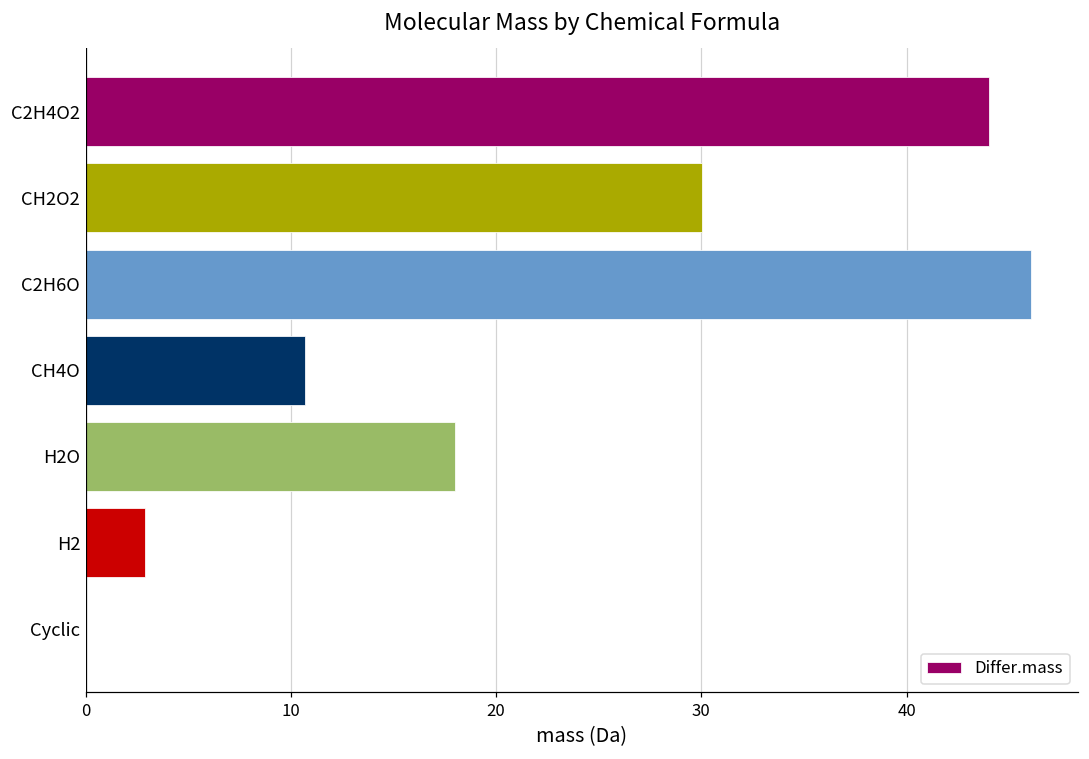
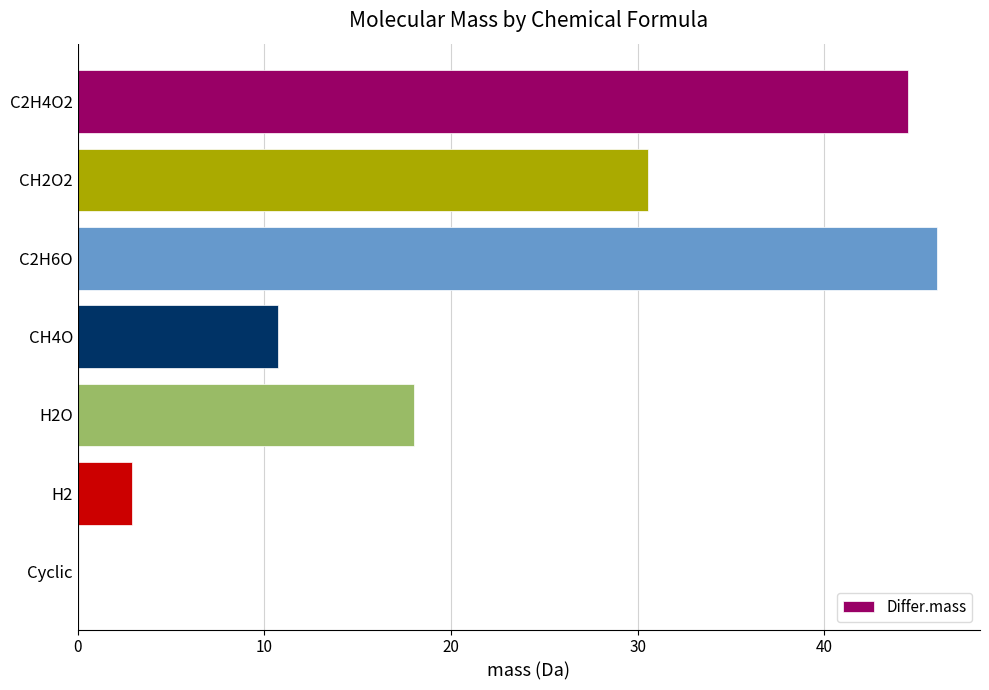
C2H4O2: 44.0 -> 44.5
CH2O2: 30.0 -> 30.6
